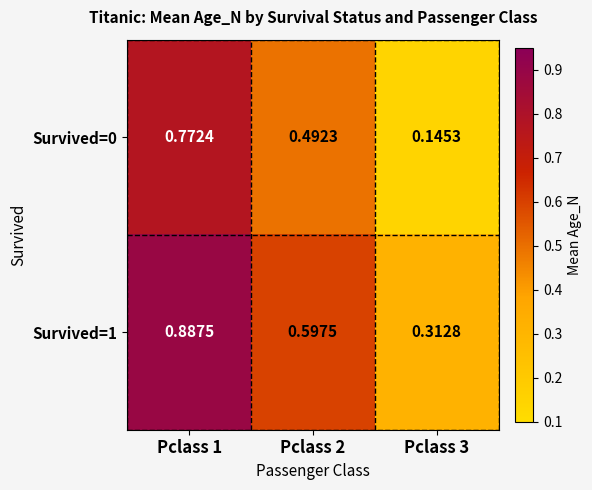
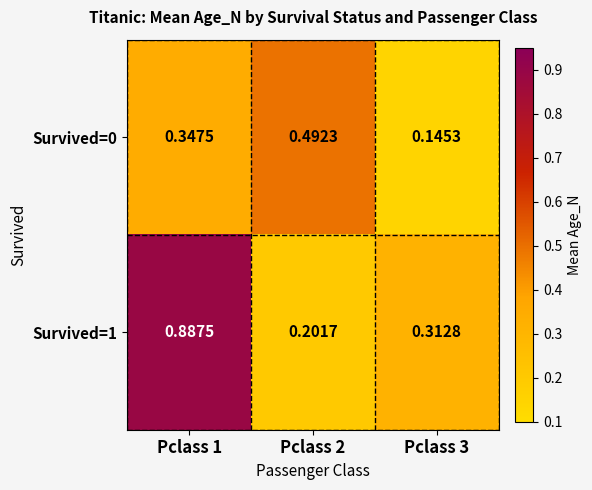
Survived=0, Pclass 1: 0.7724 -> 0.3475
Survived=1, Pclass 2: 0.5975 -> 0.2017
